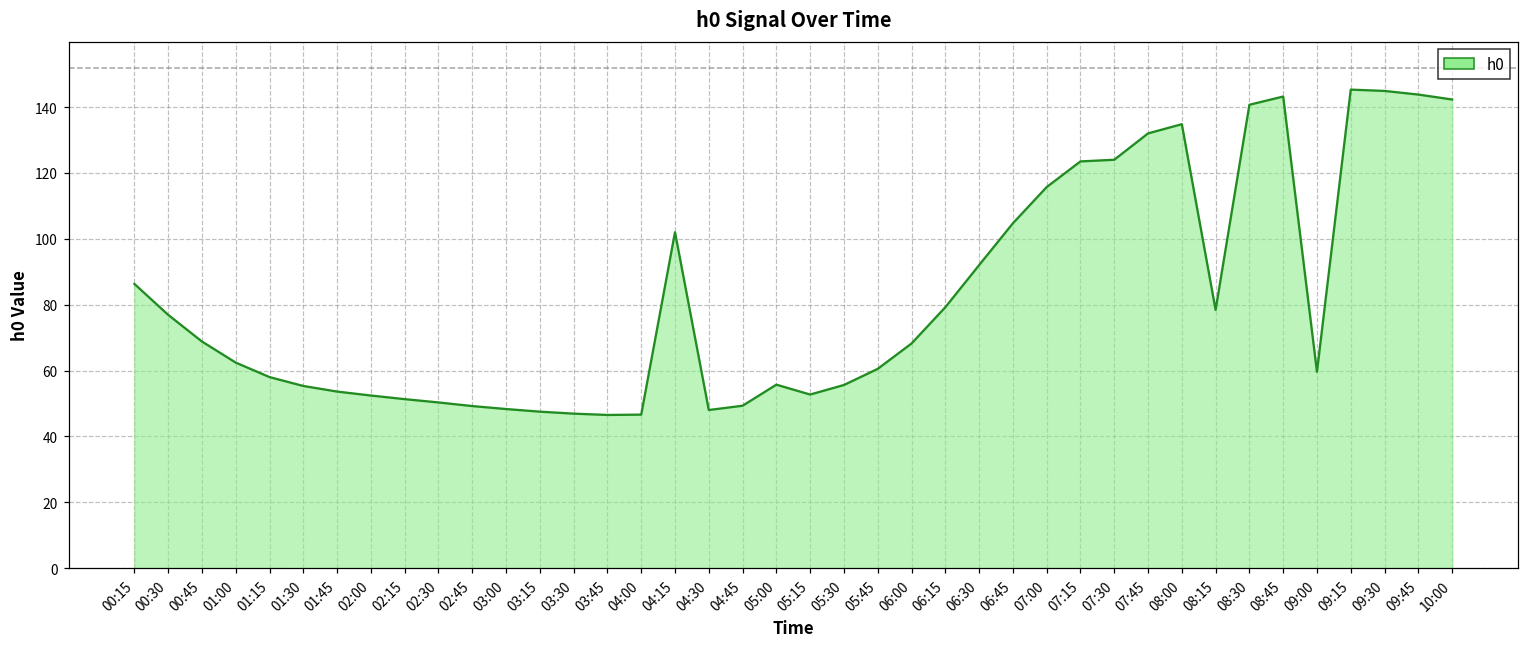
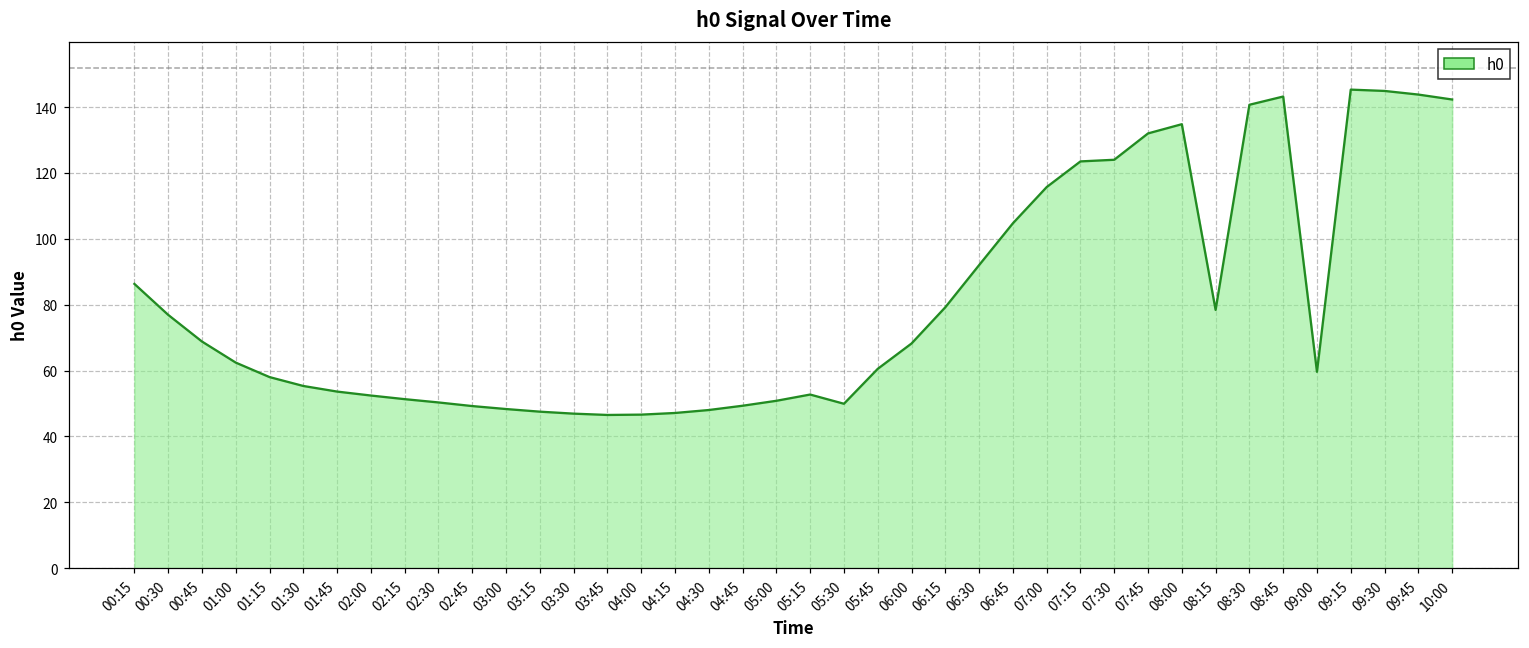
04:15: 102 -> 47
05:00: 56 -> 51
05:30: 56 -> 50
